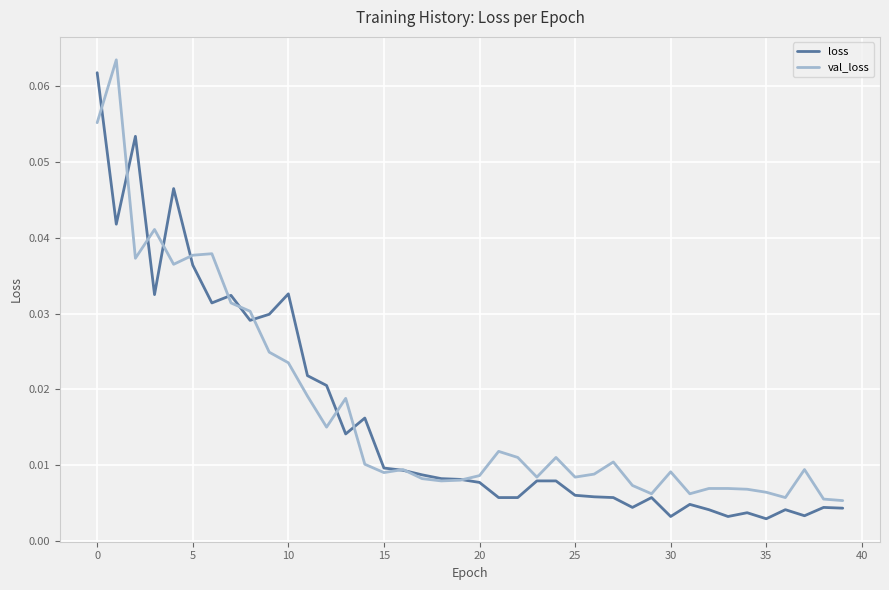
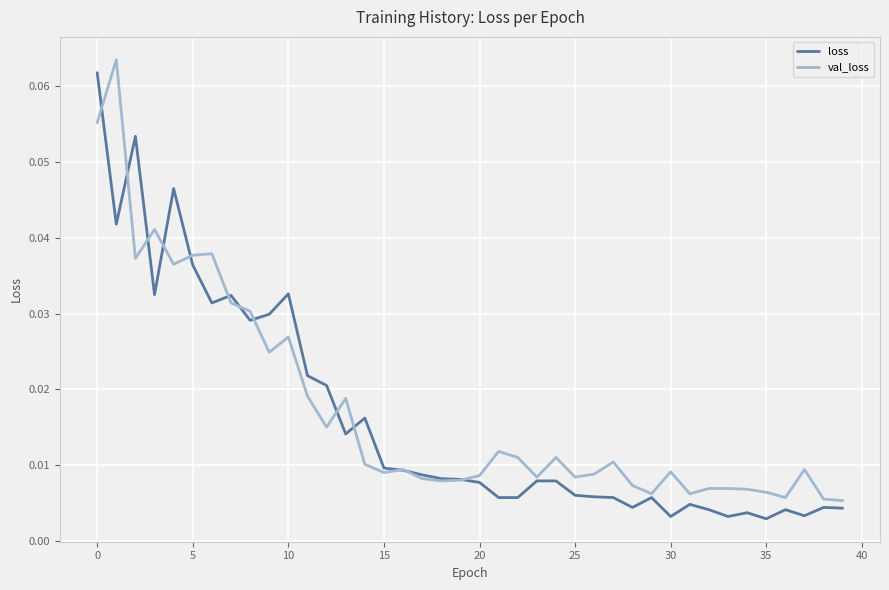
val_loss, 10: 0.024 -> 0.027
